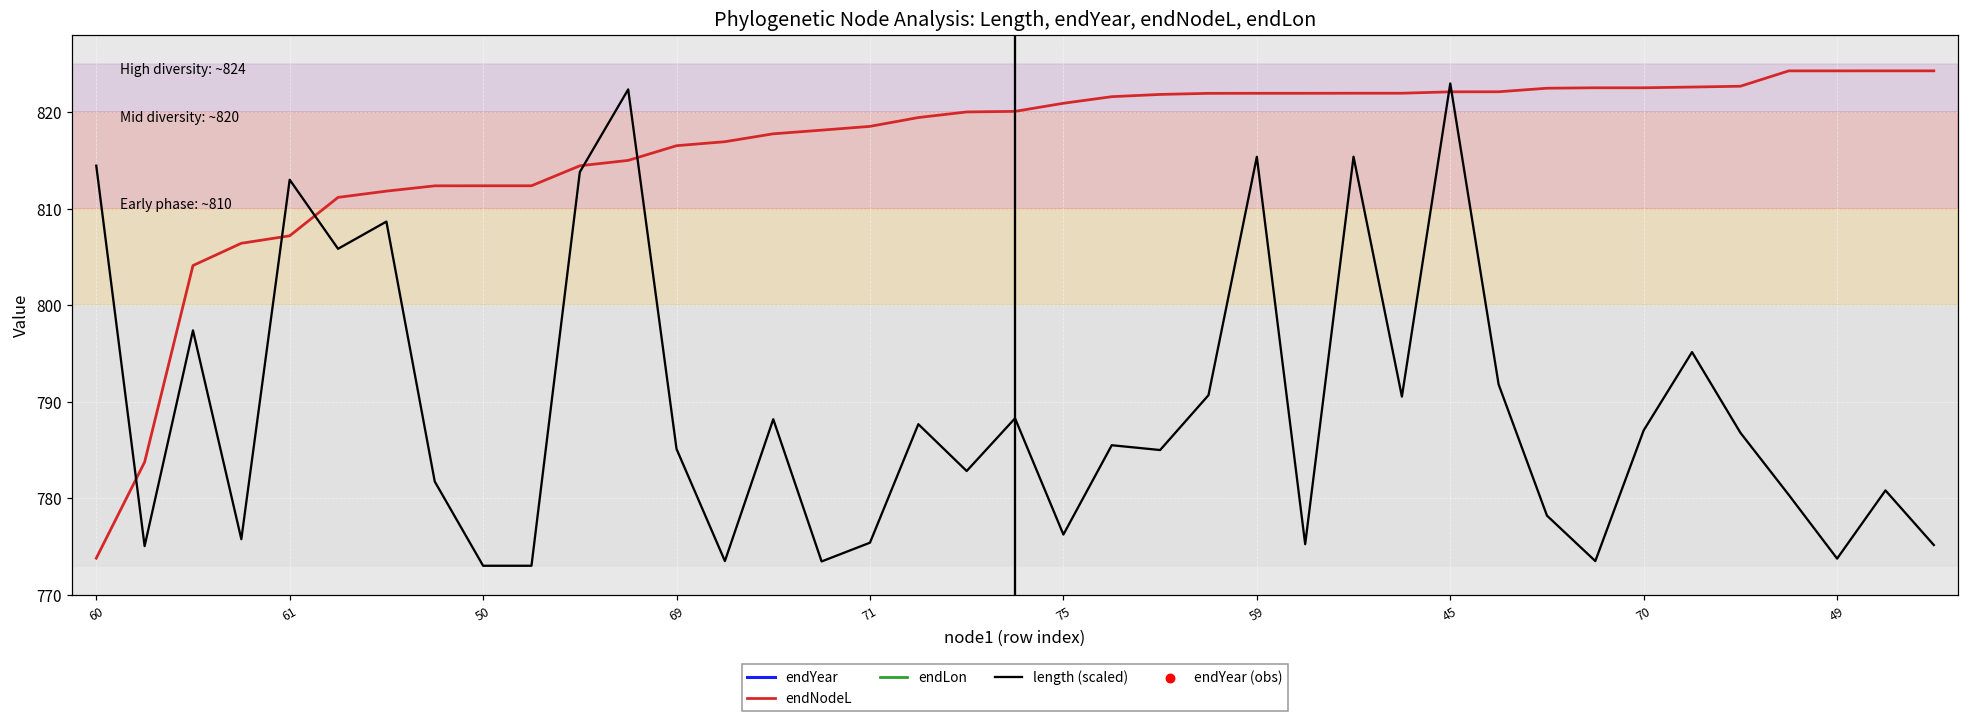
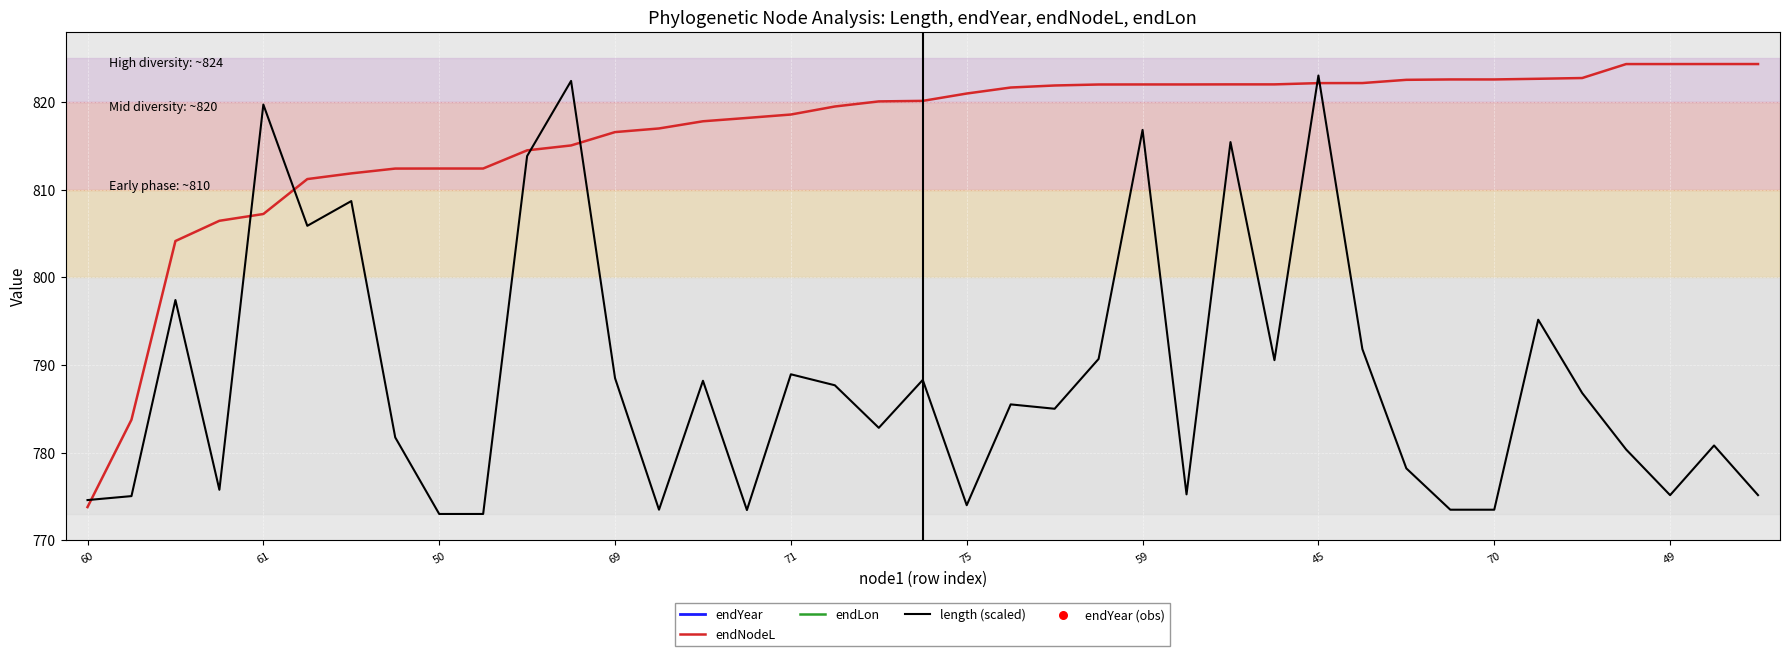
length (scaled), 60: 814 -> 775
length (scaled), 61: 813 -> 820
length (scaled), 69: 785 -> 788
length (scaled), 71: 775 -> 789
length (scaled), 75: 776 -> 774
length (scaled), 59: 815 -> 817
length (scaled), 70: 787 -> 773
length (scaled), 49: 774 -> 775
